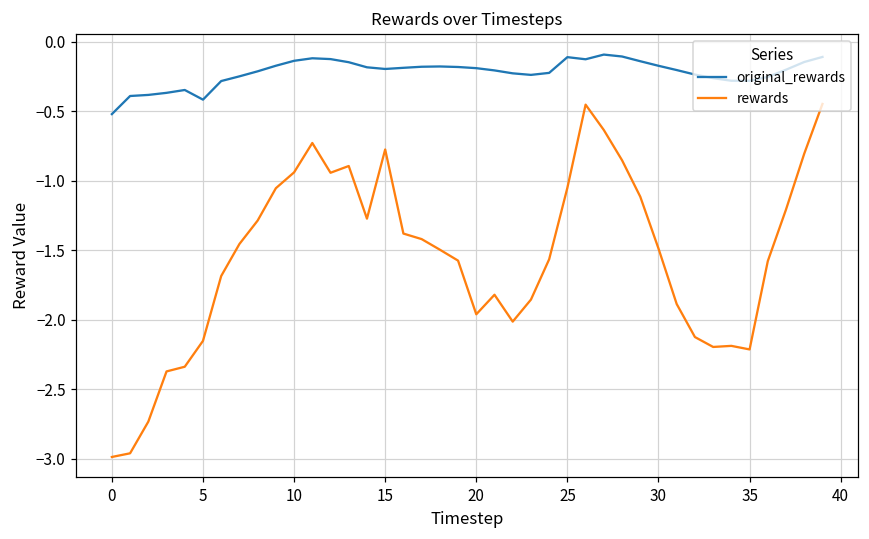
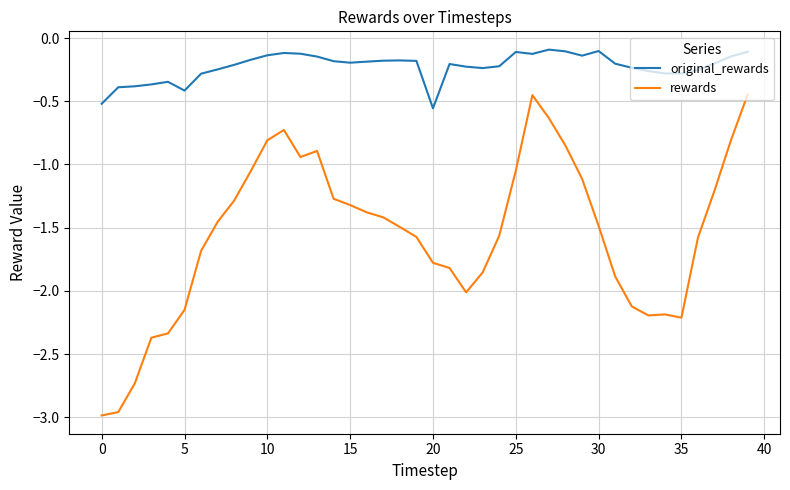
rewards, 10: -0.94 -> -0.81
rewards, 15: -0.77 -> -1.32
original_rewards, 20: -0.19 -> -0.56
rewards, 20: -1.96 -> -1.78
original_rewards, 30: -0.17 -> -0.10
